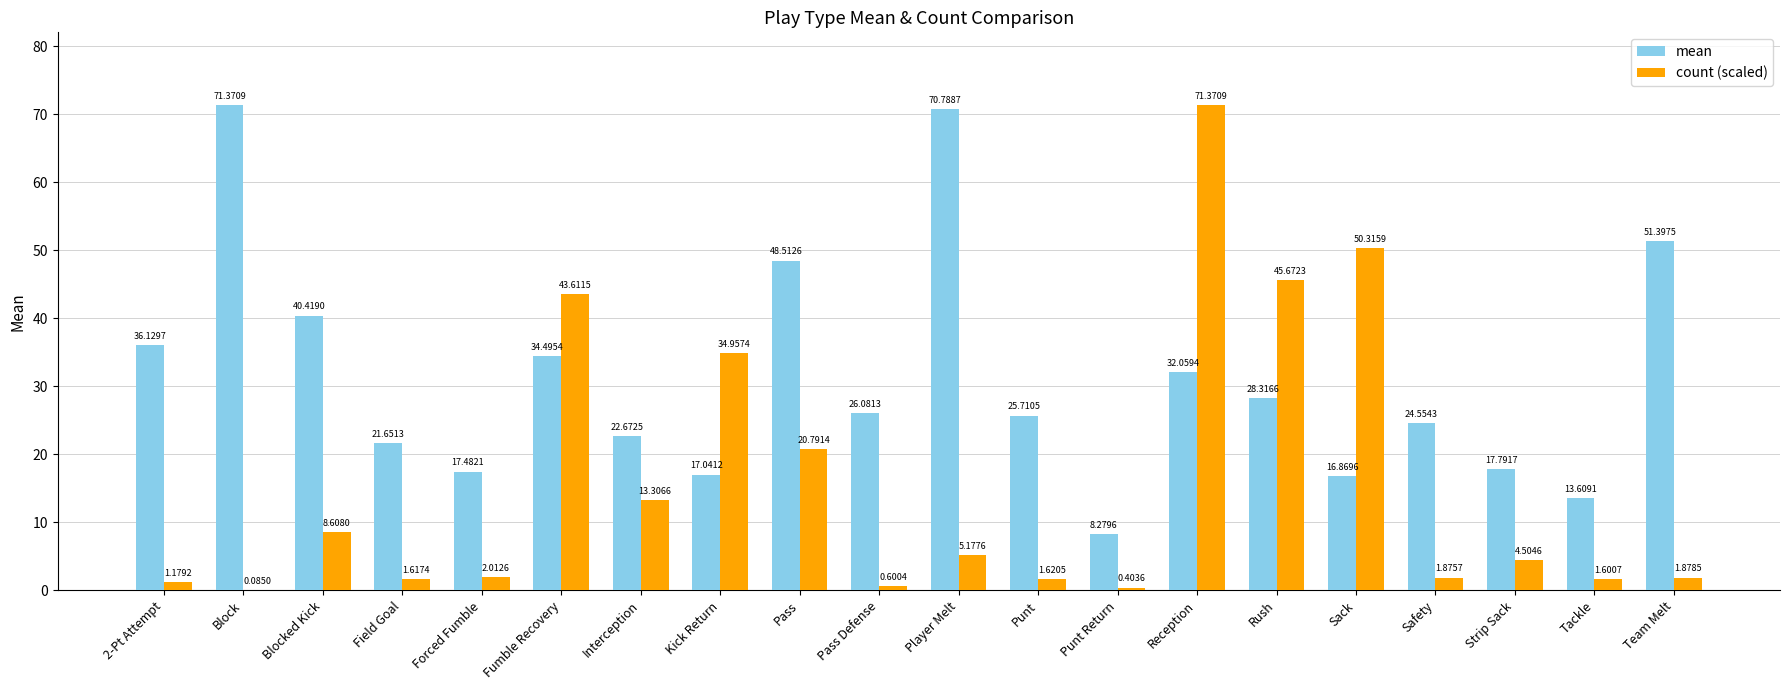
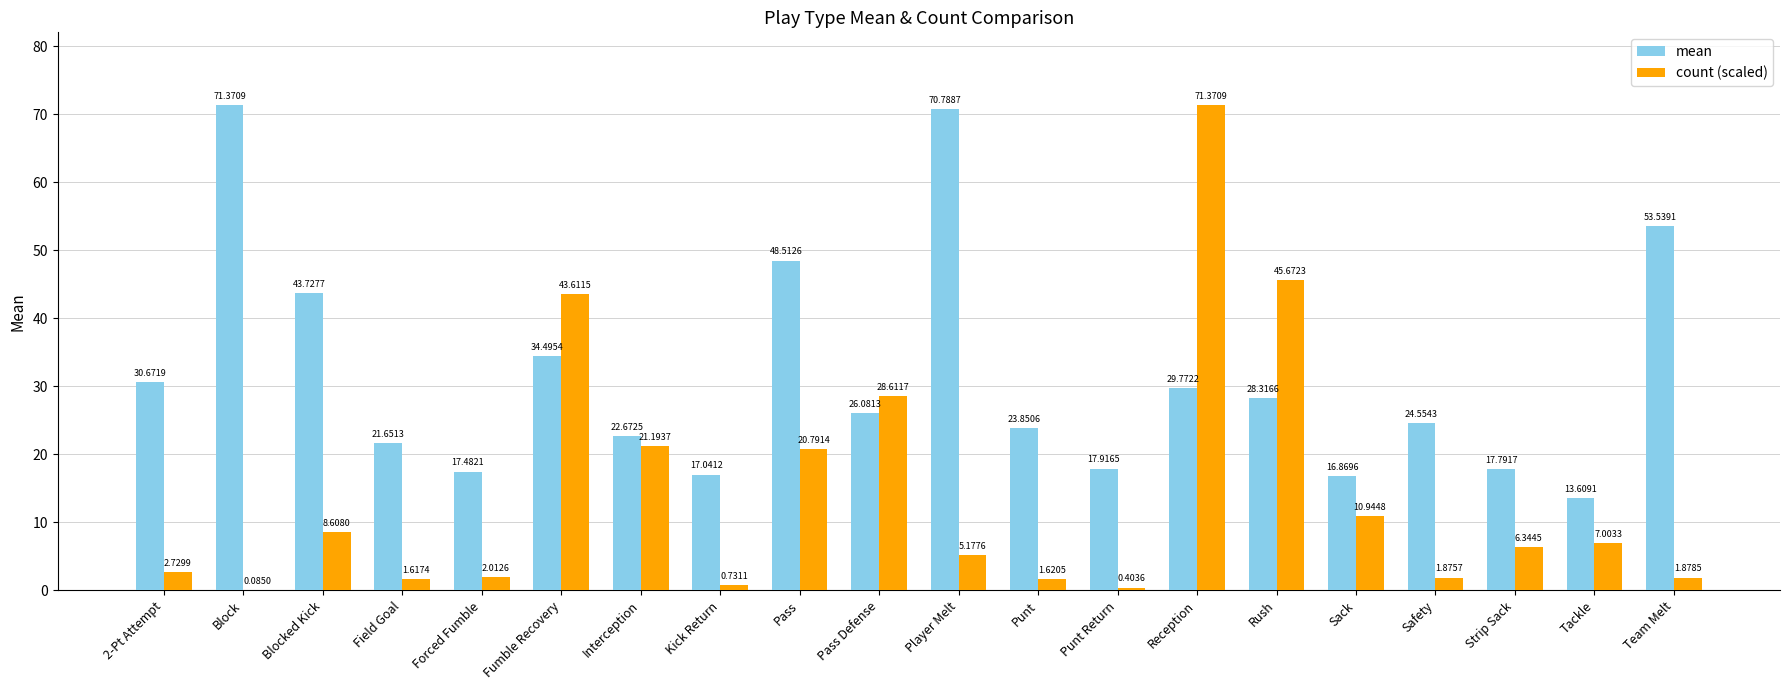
mean, 2-Pt Attempt: 36.1297 -> 30.6719
count (scaled), 2-Pt Attempt: 1.1792 -> 2.7299
mean, Blocked Kick: 40.4190 -> 43.7277
count (scaled), Interception: 13.3066 -> 21.1937
count (scaled), Kick Return: 34.9574 -> 0.7311
count (scaled), Pass Defense: 0.6004 -> 28.6117
mean, Punt: 25.7105 -> 23.8506
mean, Punt Return: 8.2796 -> 17.9165
mean, Reception: 32.0594 -> 29.7722
count (scaled), Sack: 50.3159 -> 10.9448
count (scaled), Strip Sack: 4.5046 -> 6.3445
count (scaled), Tackle: 1.6007 -> 7.0033
mean, Team Melt: 51.3975 -> 53.5391
